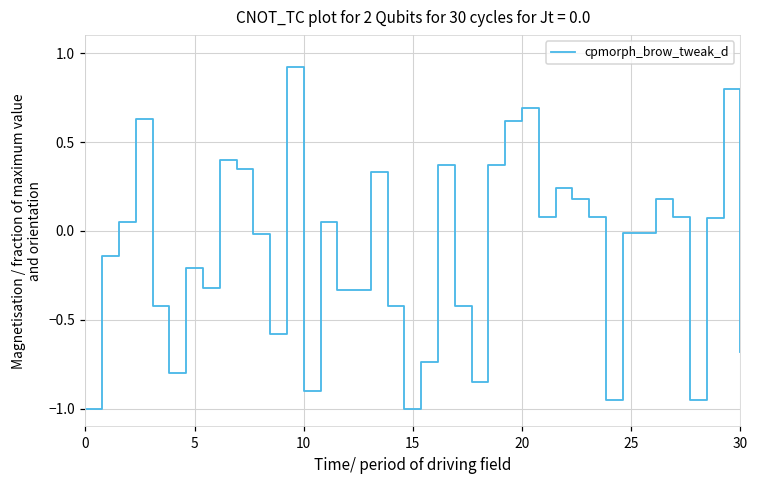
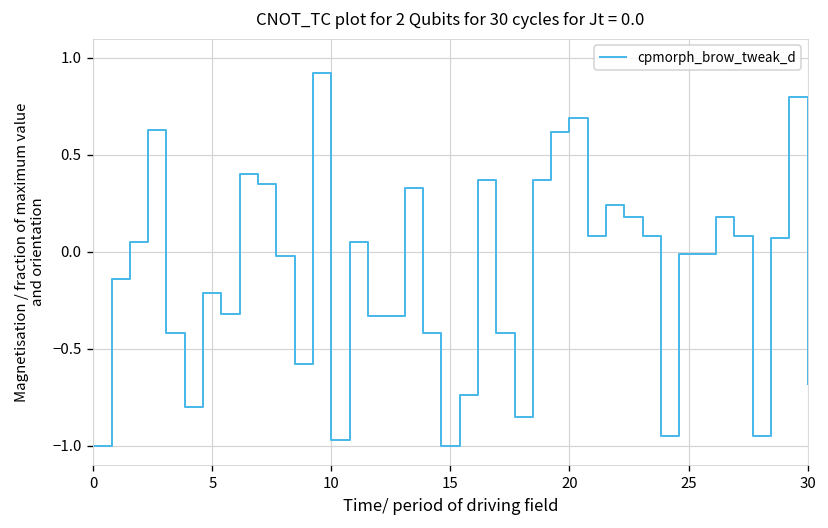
10: -0.90 -> -0.97
